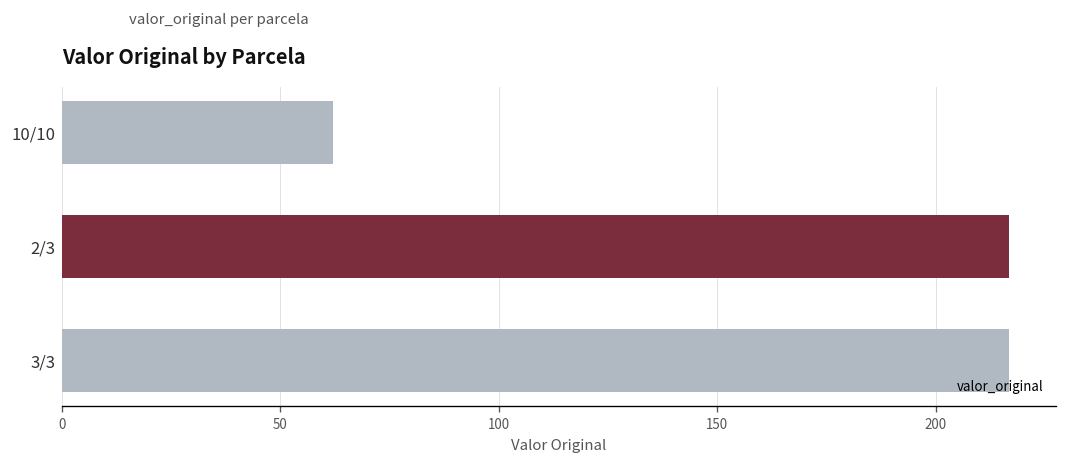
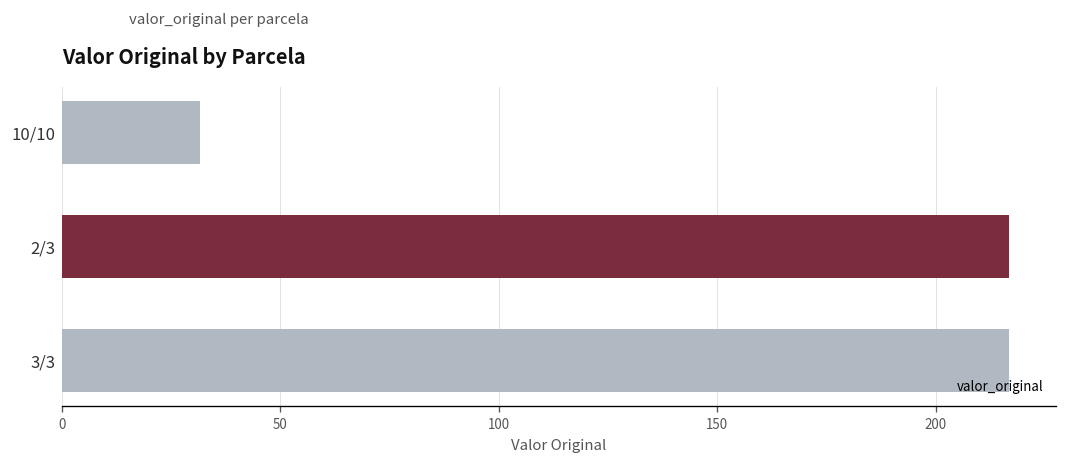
10/10: 62 -> 32
